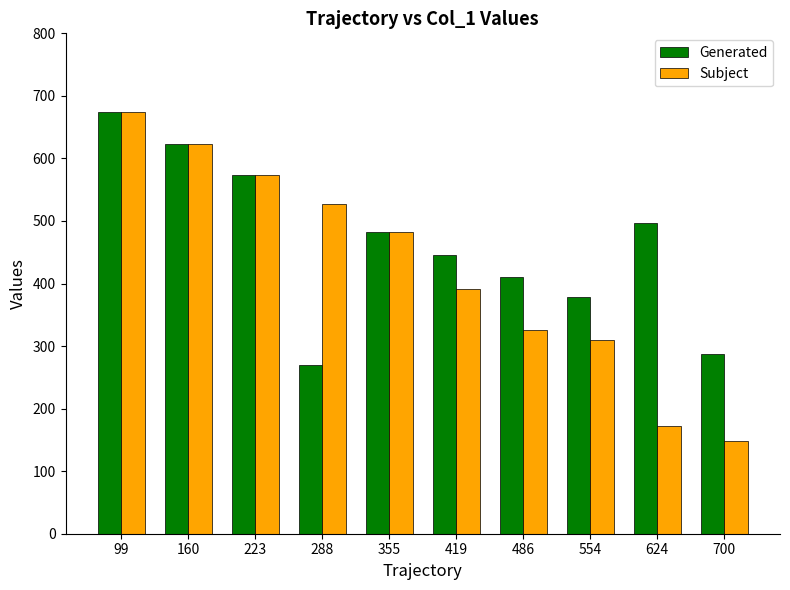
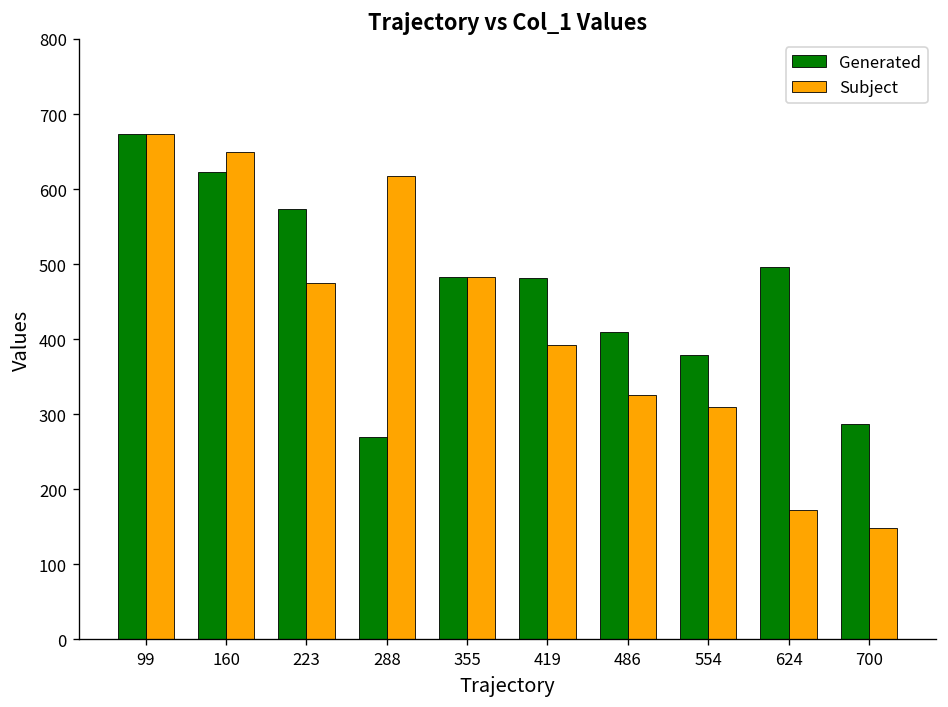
Subject, 160: 620 -> 650
Subject, 223: 570 -> 480
Subject, 288: 530 -> 620
Generated, 419: 450 -> 480
